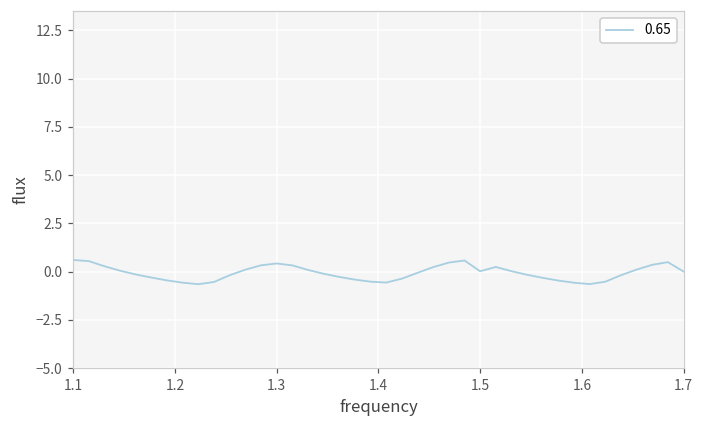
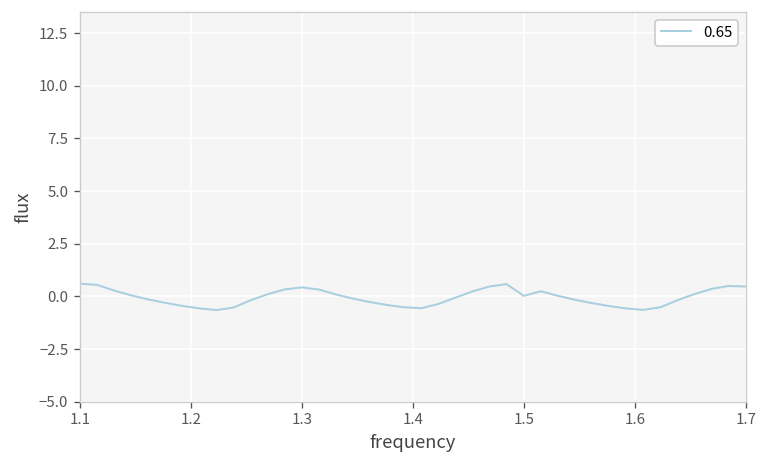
1.7: 0.0 -> 0.5
